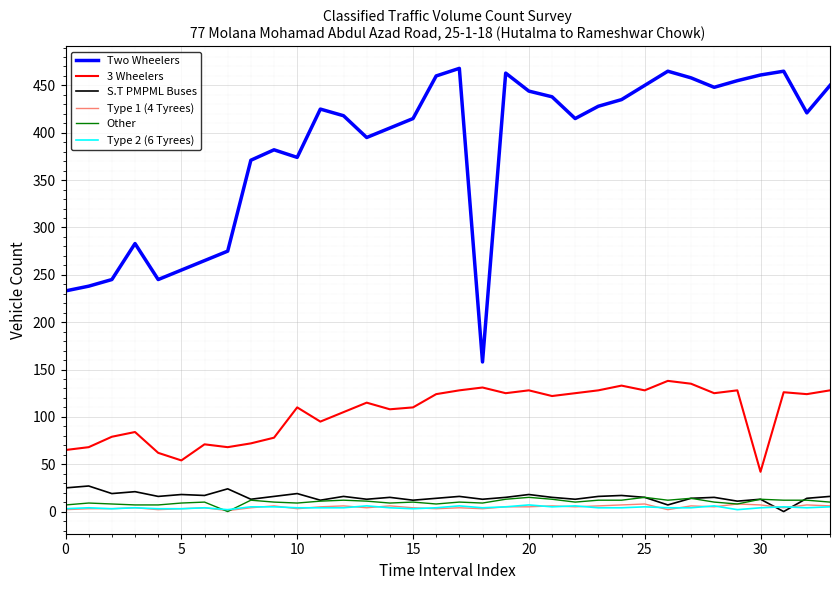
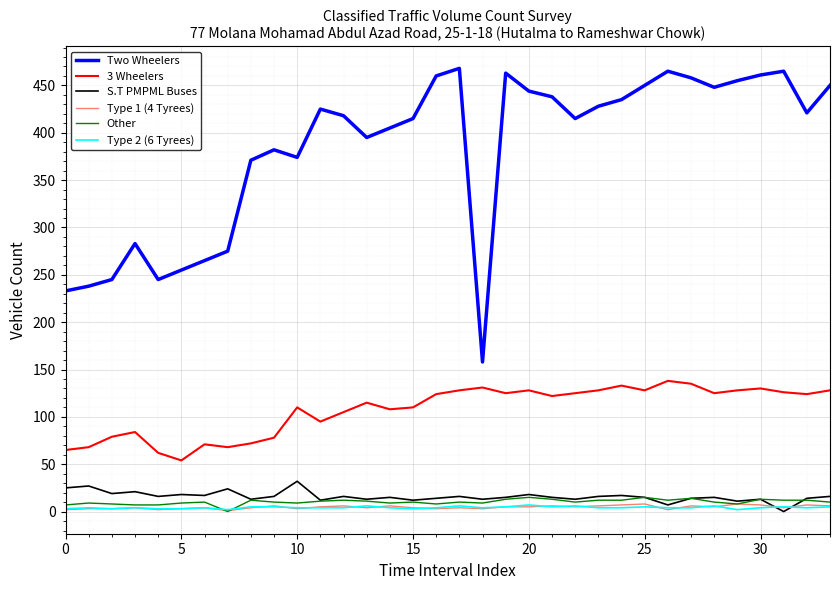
S.T PMPML Buses, 10: 20 -> 30
3 Wheelers, 30: 40 -> 130
